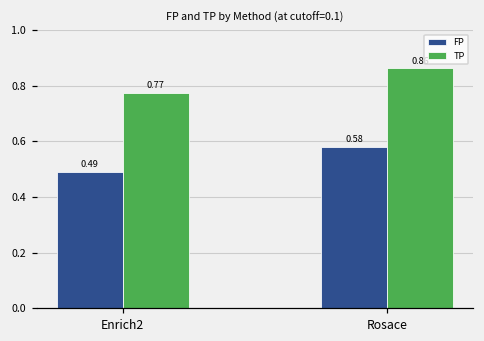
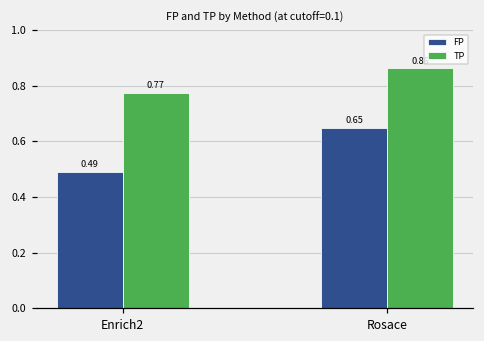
FP, Rosace: 0.58 -> 0.65
